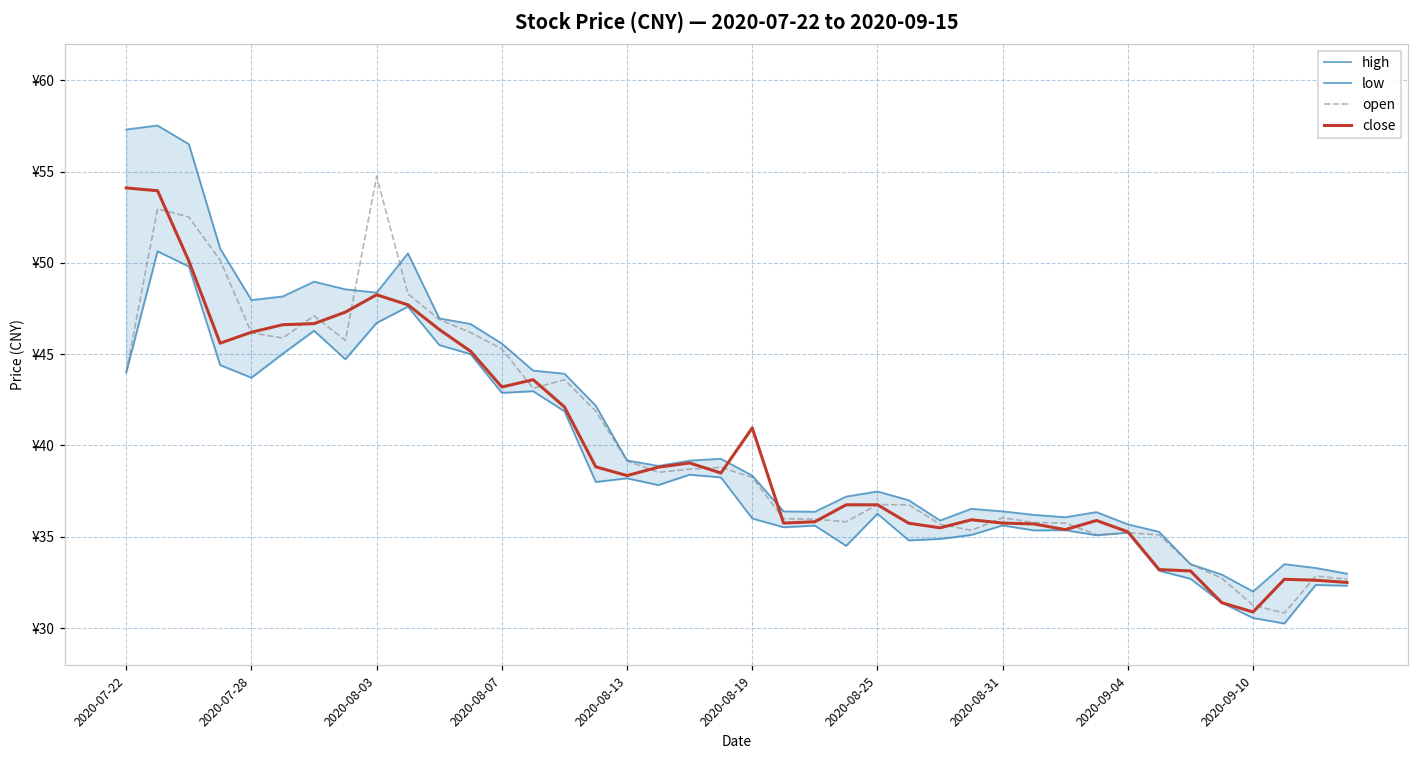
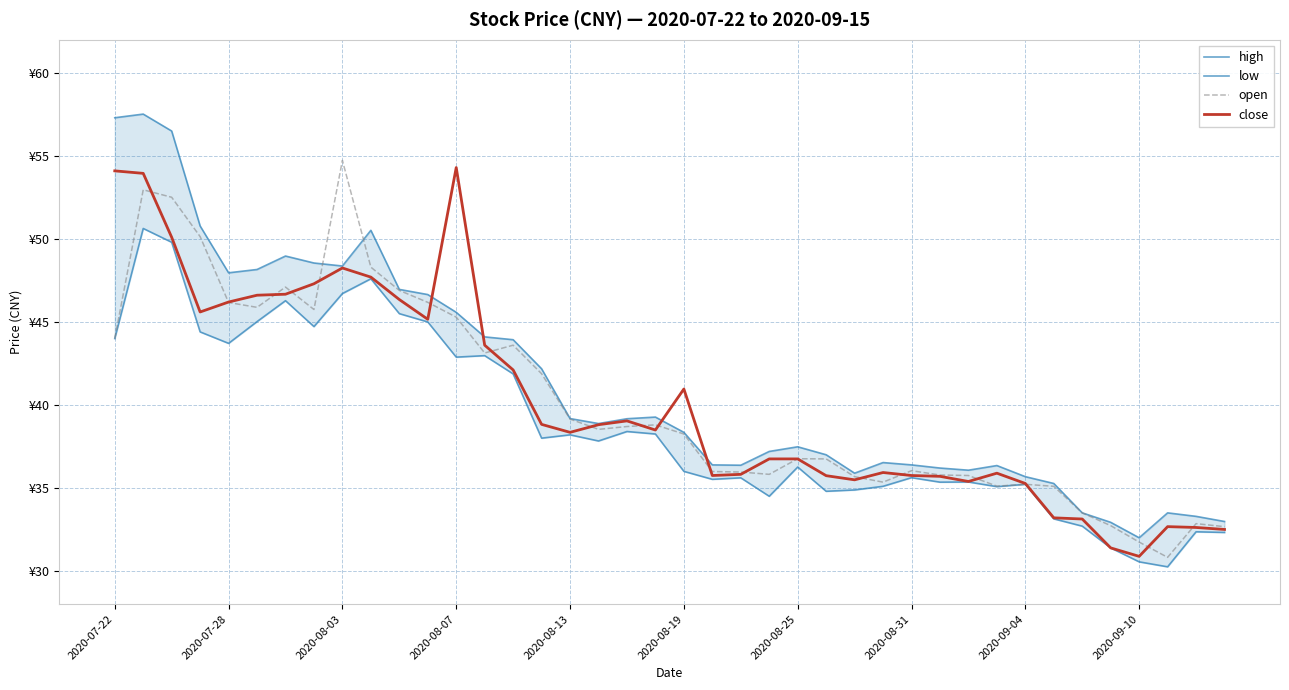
close, 2020-08-07: ¥43.2 -> ¥54.3
open, 2020-09-10: ¥31.3 -> ¥31.7
